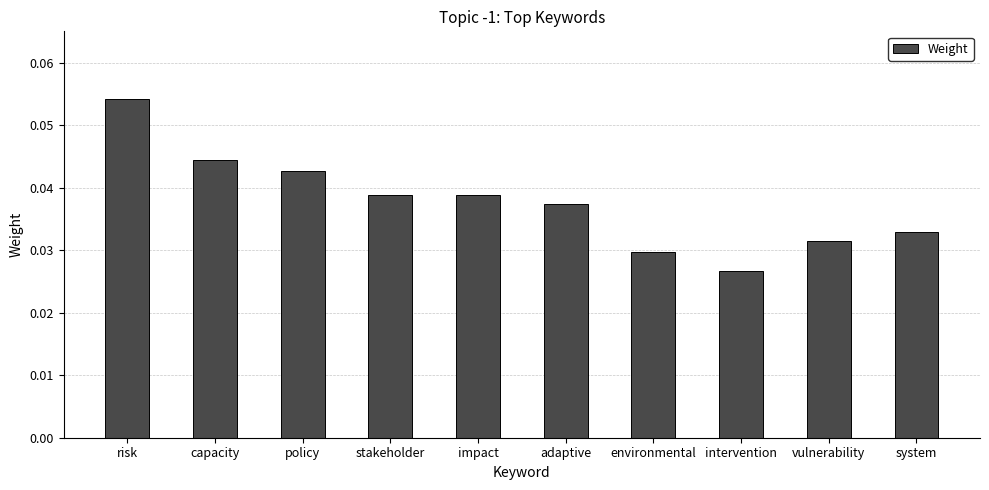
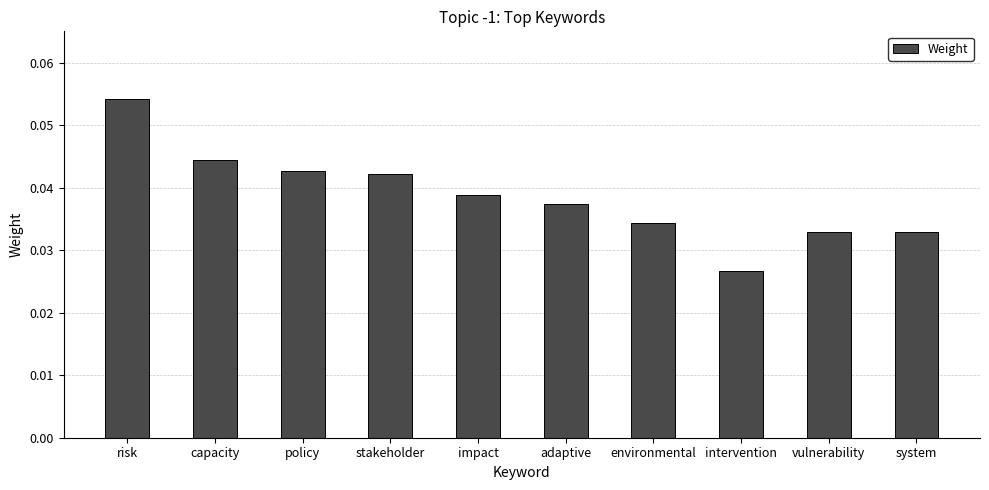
stakeholder: 0.039 -> 0.042
environmental: 0.030 -> 0.034
vulnerability: 0.031 -> 0.033
